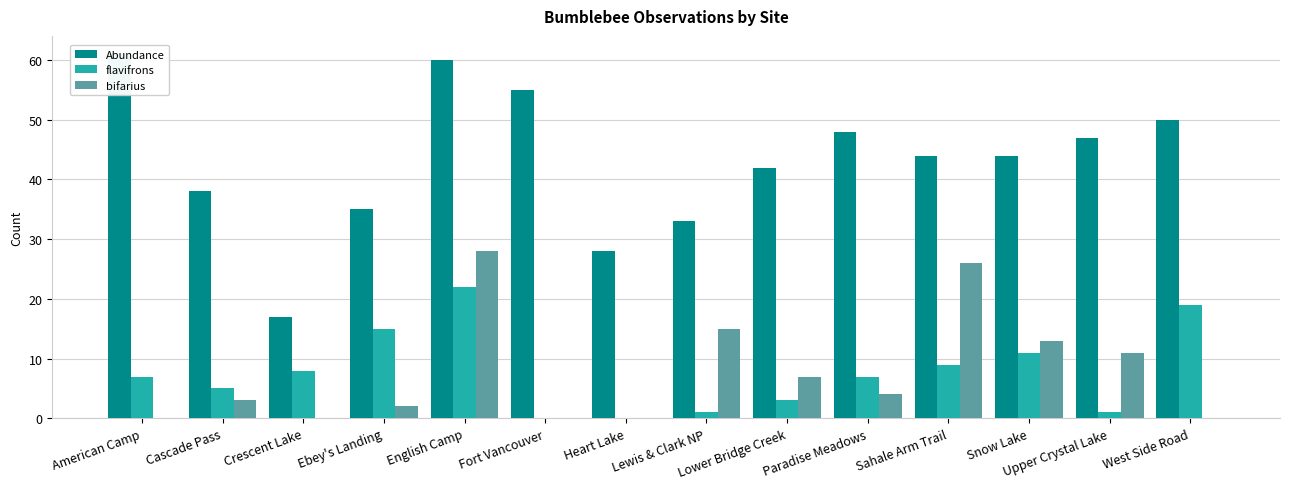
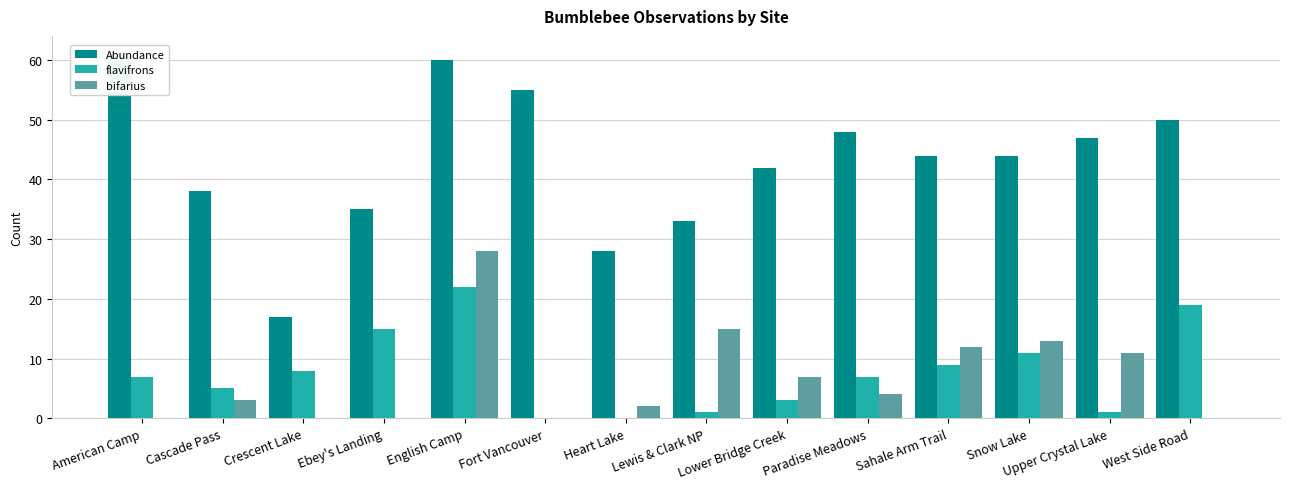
bifarius, Ebey's Landing: 2 -> 0
bifarius, Heart Lake: 0 -> 2
bifarius, Sahale Arm Trail: 26 -> 12
